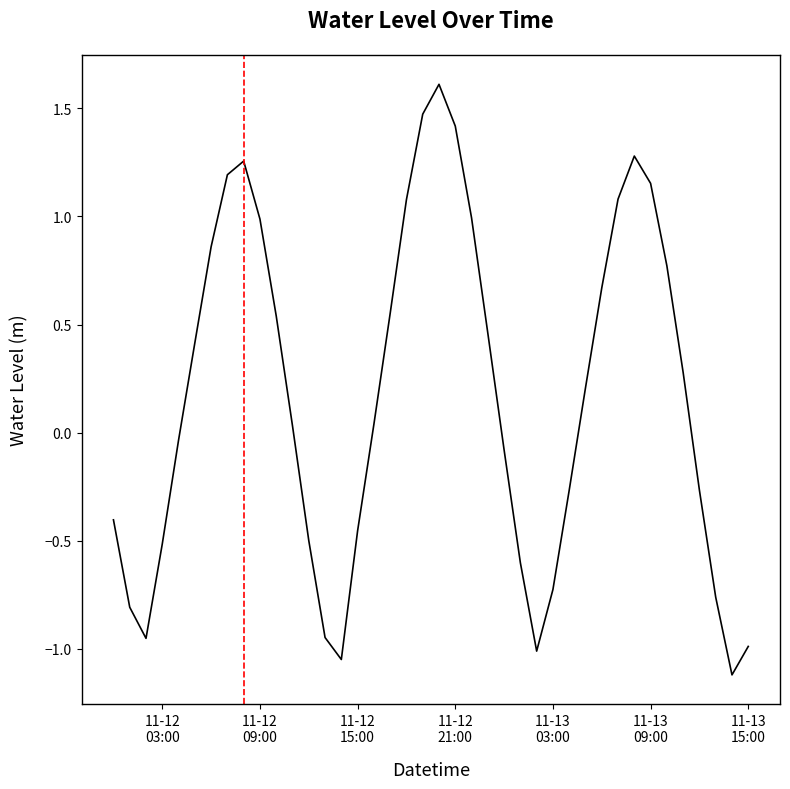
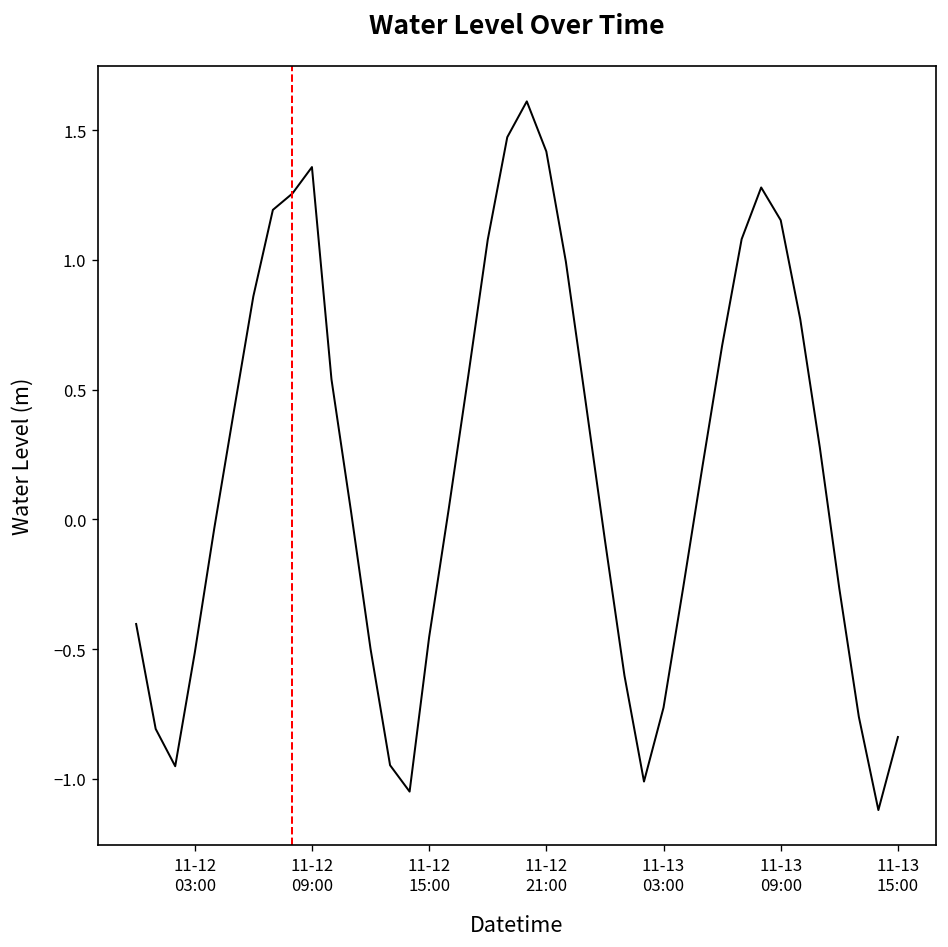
11-12 09:00: 0.99 -> 1.36
11-13 15:00: -0.99 -> -0.84
